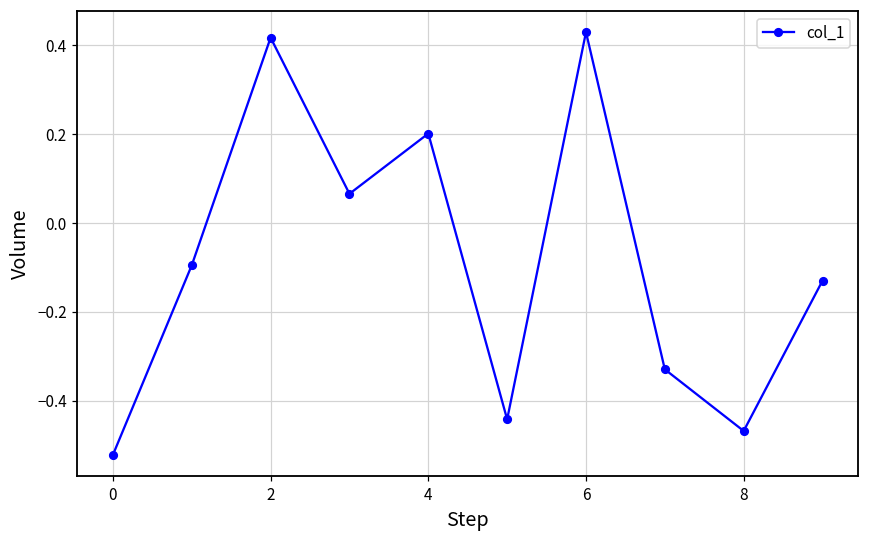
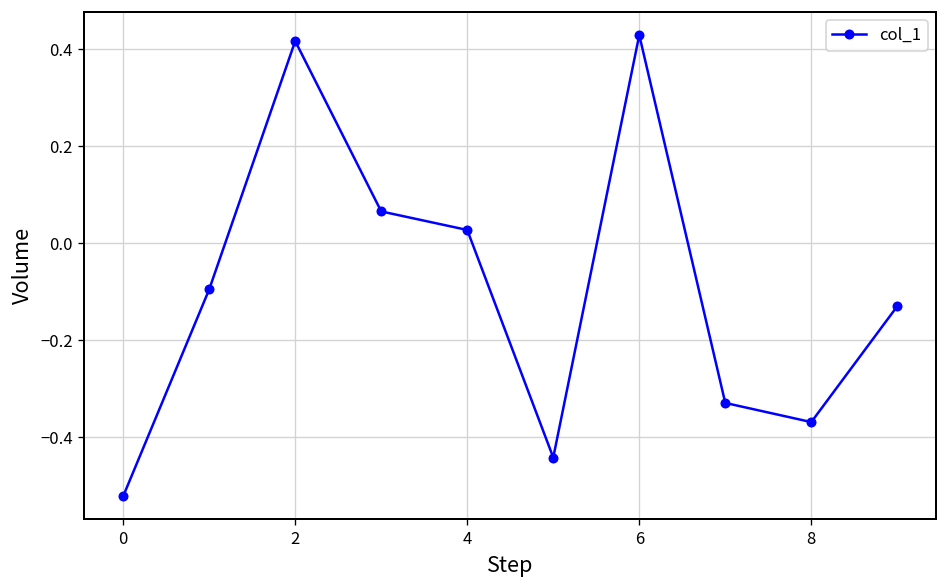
4: 0.20 -> 0.03
8: -0.47 -> -0.37
